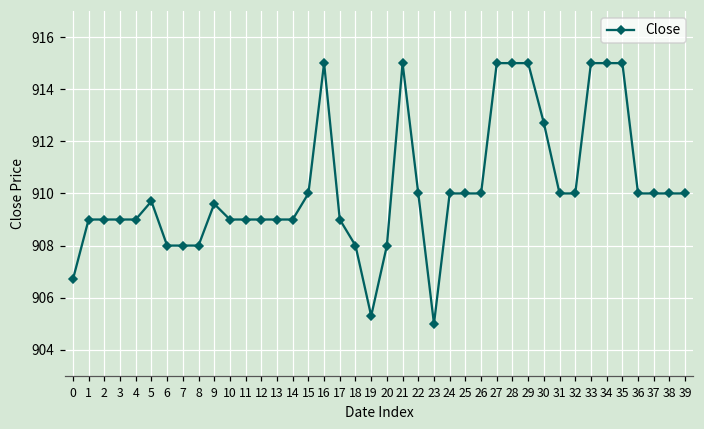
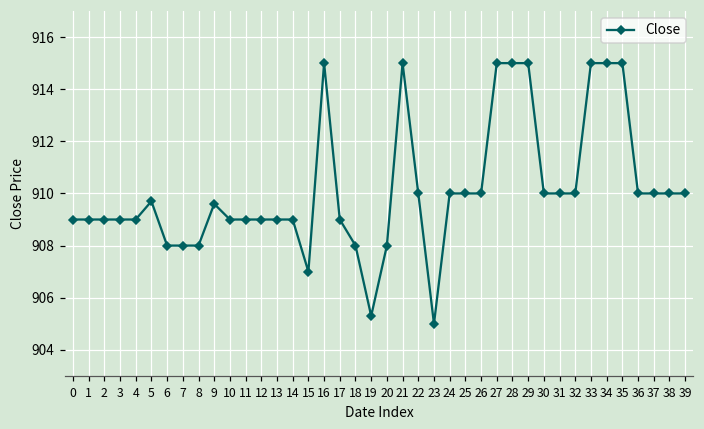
0: 906.7 -> 909.0
15: 910 -> 907
30: 912.7 -> 910.0
